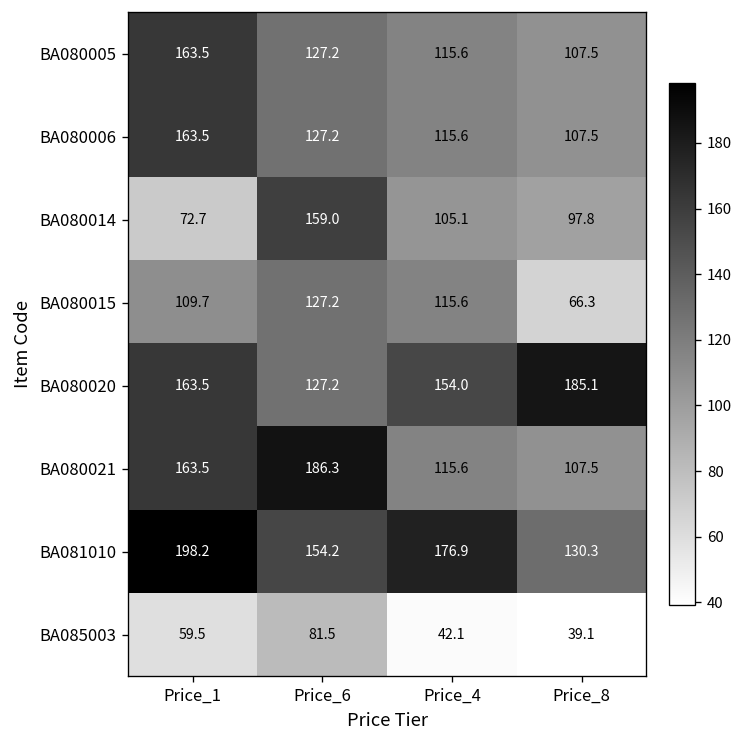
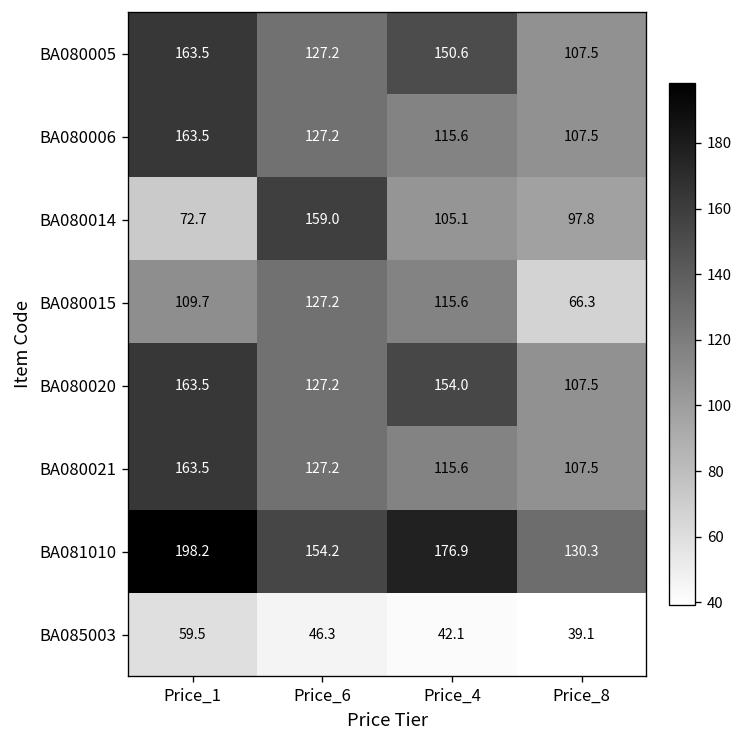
BA080005, Price_4: 115.6 -> 150.6
BA080020, Price_8: 185.1 -> 107.5
BA080021, Price_6: 186.3 -> 127.2
BA085003, Price_6: 81.5 -> 46.3
